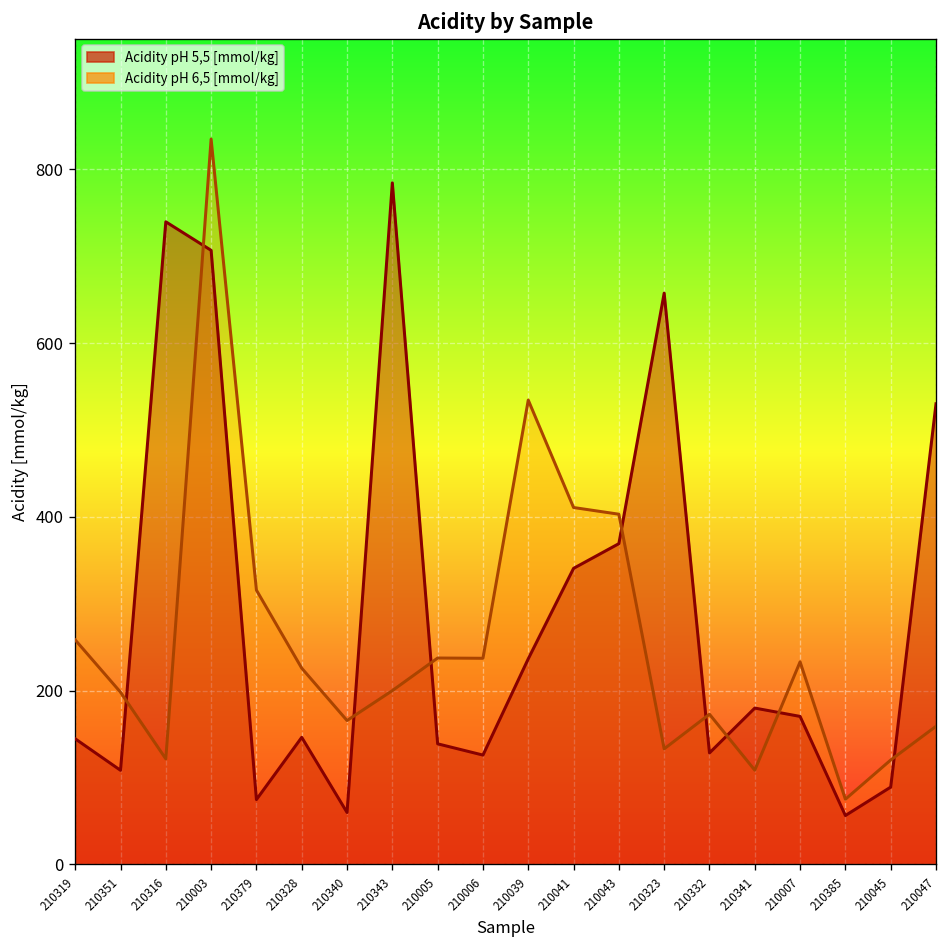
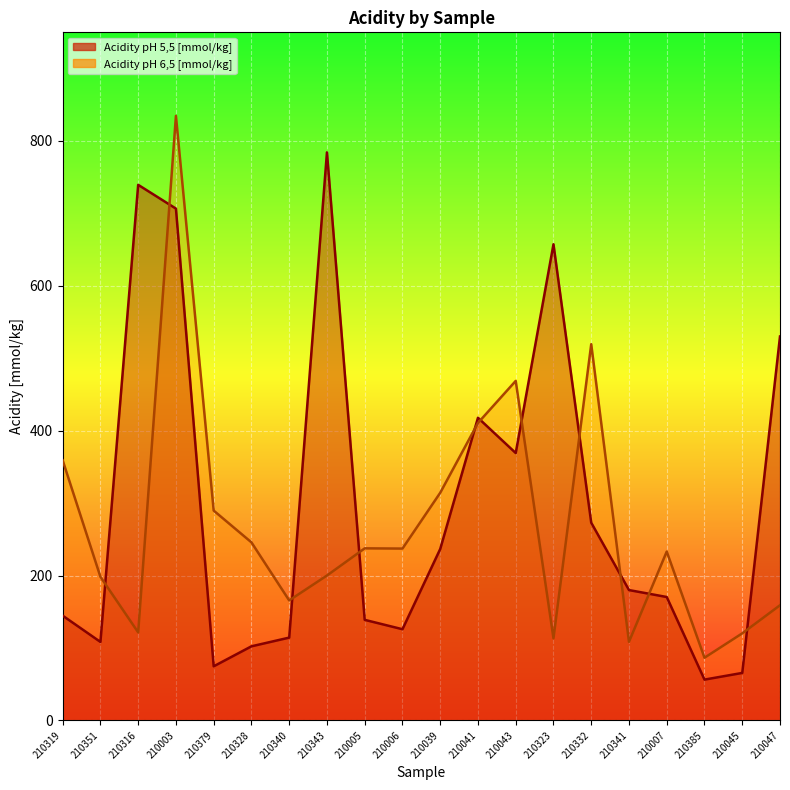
Acidity pH 6,5 [mmol/kg], 210319: 260 -> 360
Acidity pH 6,5 [mmol/kg], 210379: 320 -> 290
Acidity pH 5,5 [mmol/kg], 210328: 150 -> 100
Acidity pH 6,5 [mmol/kg], 210328: 230 -> 250
Acidity pH 5,5 [mmol/kg], 210340: 60 -> 110
Acidity pH 6,5 [mmol/kg], 210039: 530 -> 310
Acidity pH 5,5 [mmol/kg], 210041: 340 -> 420
Acidity pH 6,5 [mmol/kg], 210043: 400 -> 470
Acidity pH 6,5 [mmol/kg], 210323: 130 -> 110
Acidity pH 5,5 [mmol/kg], 210332: 130 -> 270
Acidity pH 6,5 [mmol/kg], 210332: 170 -> 520
Acidity pH 6,5 [mmol/kg], 210385: 80 -> 90
Acidity pH 5,5 [mmol/kg], 210045: 90 -> 70
